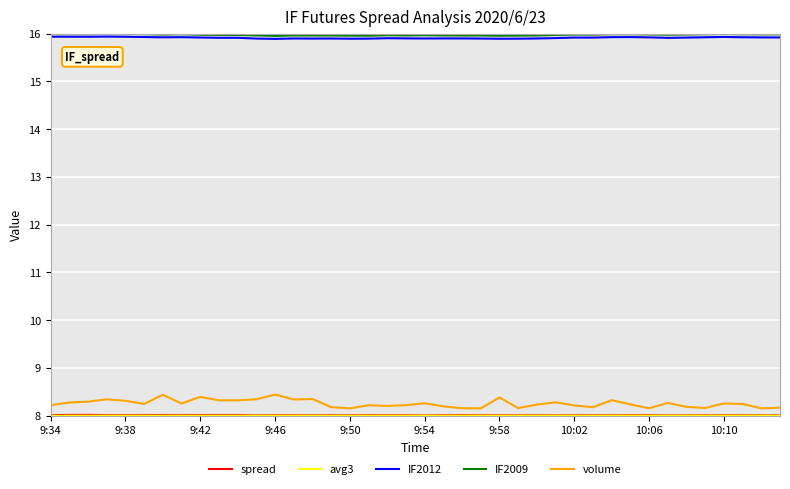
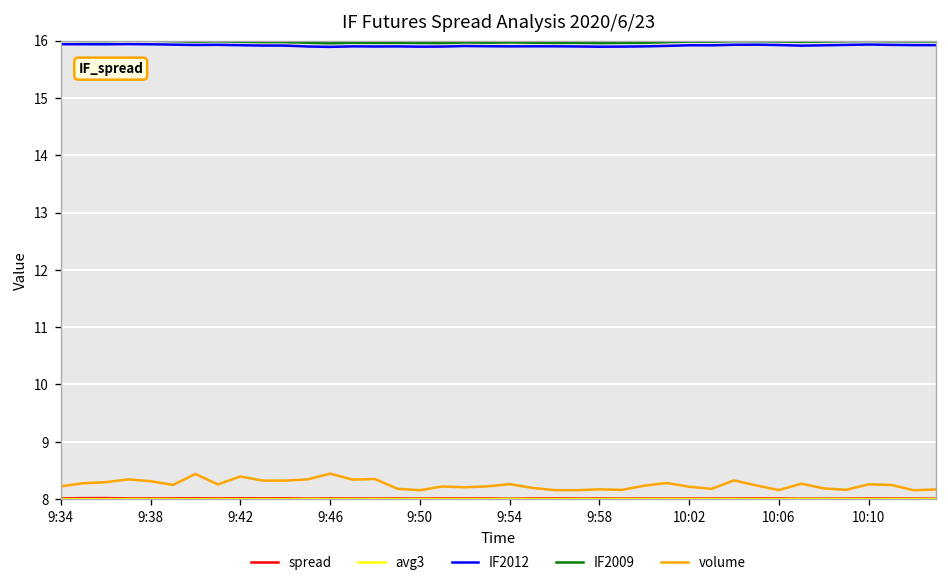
volume, 9:58: 8.4 -> 8.2
